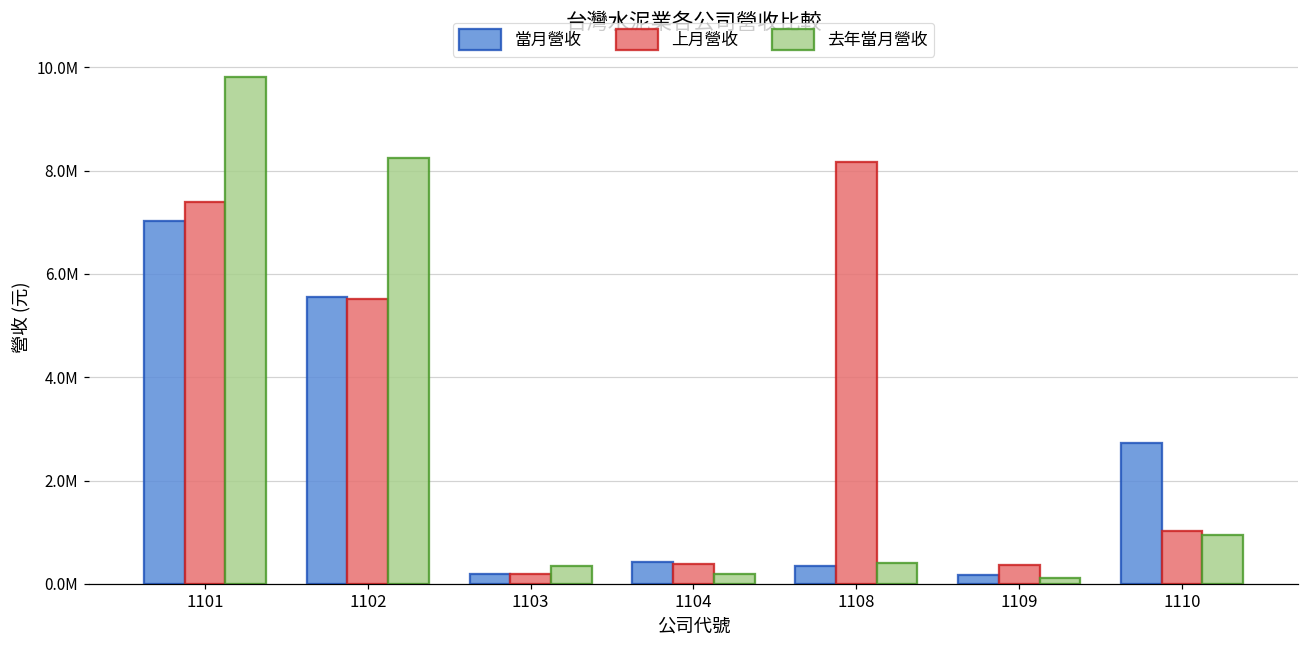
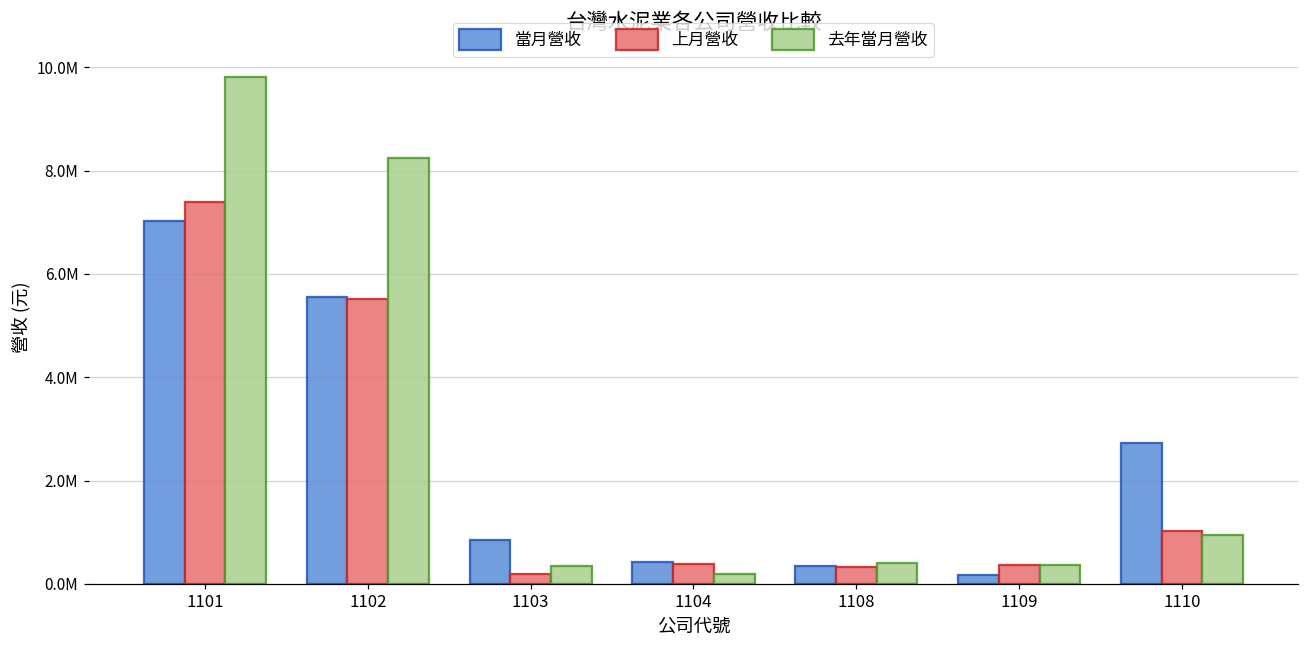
當月營收, 1103: 200000 -> 800000
上月營收, 1108: 8200000 -> 300000
去年當月營收, 1109: 100000 -> 400000
